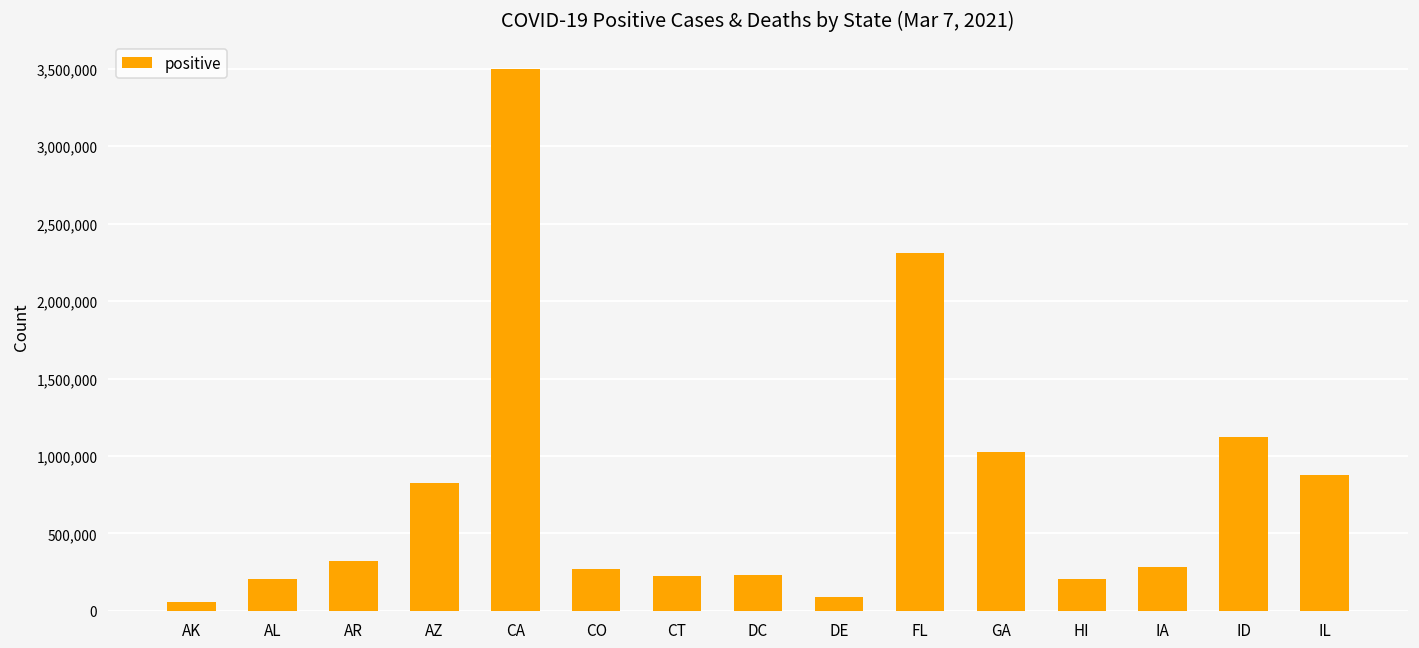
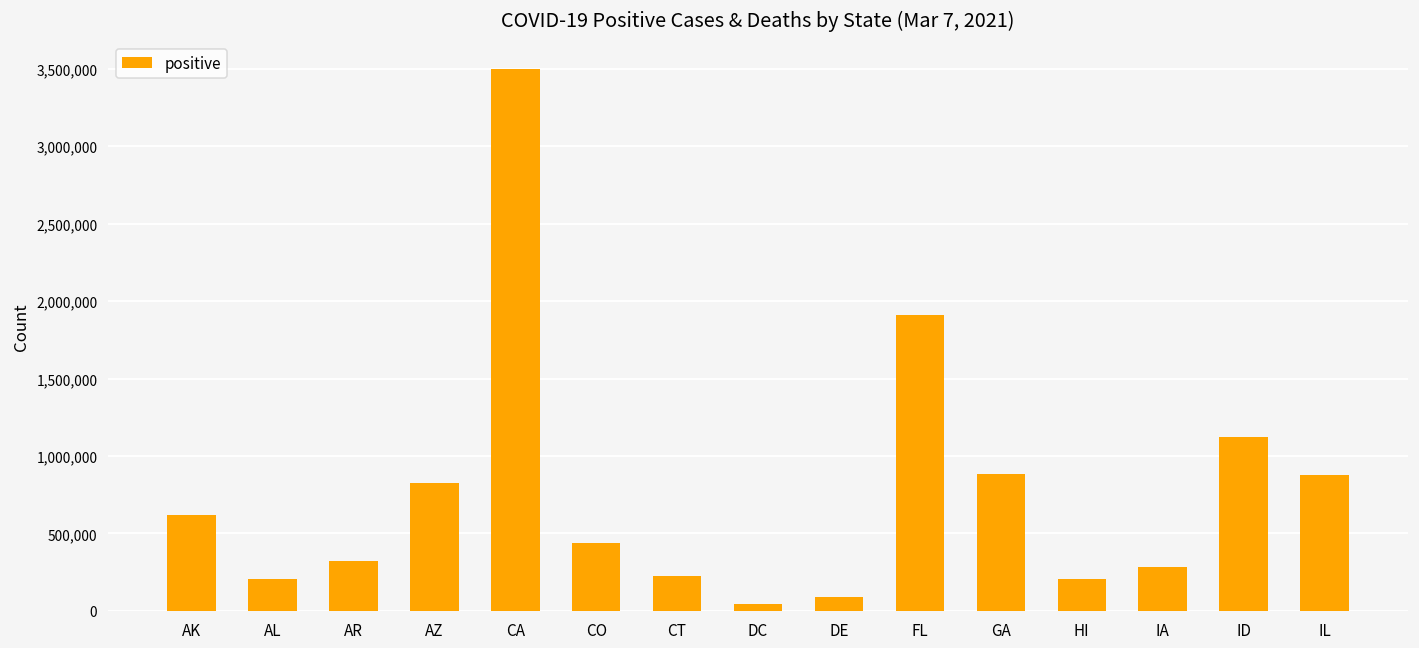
AK: 60,000 -> 620,000
CO: 270,000 -> 440,000
DC: 230,000 -> 40,000
FL: 2,310,000 -> 1,910,000
GA: 1,020,000 -> 880,000
